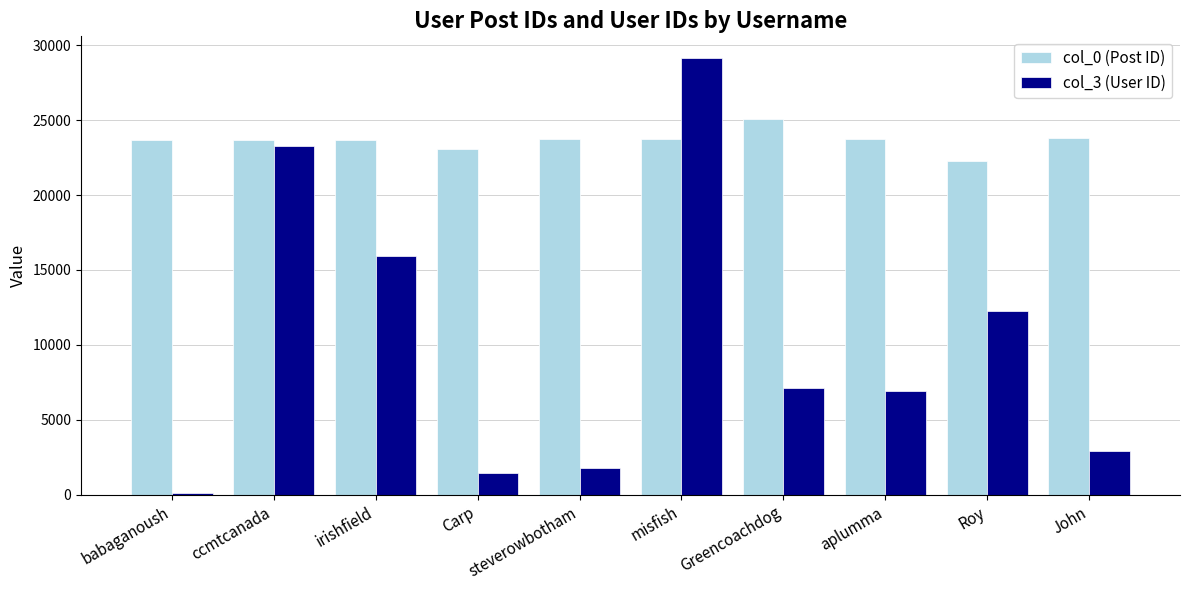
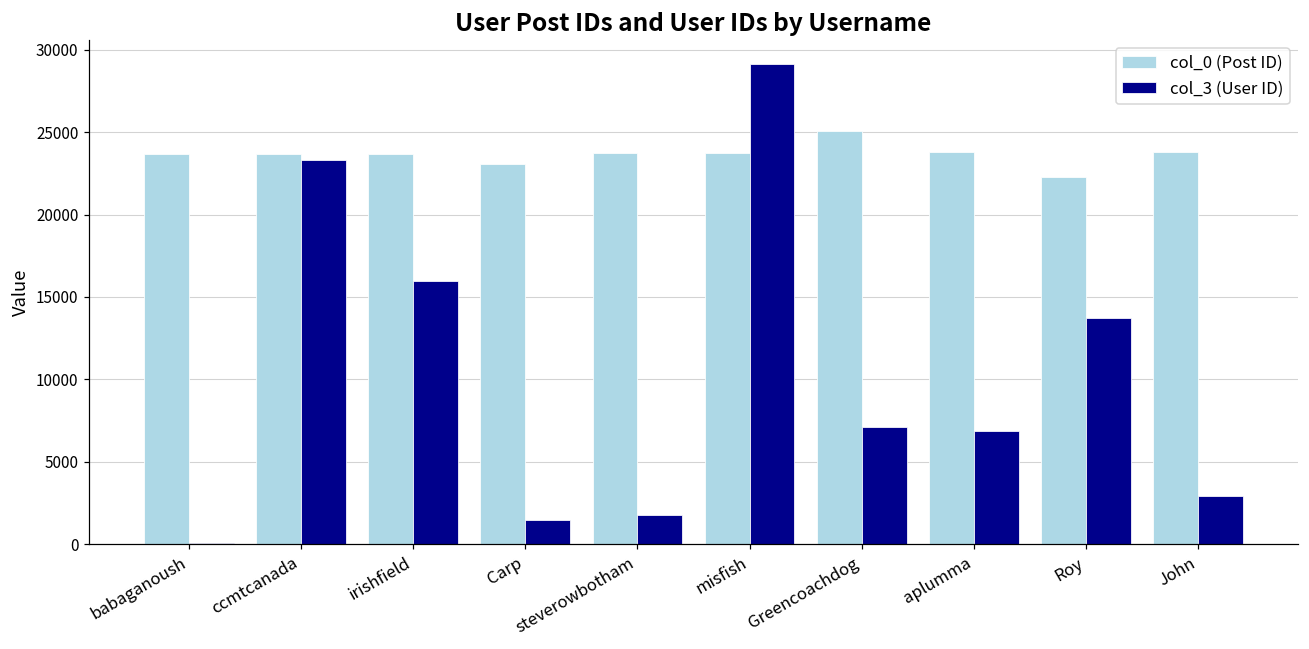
col_3 (User ID), Roy: 12200 -> 13700
